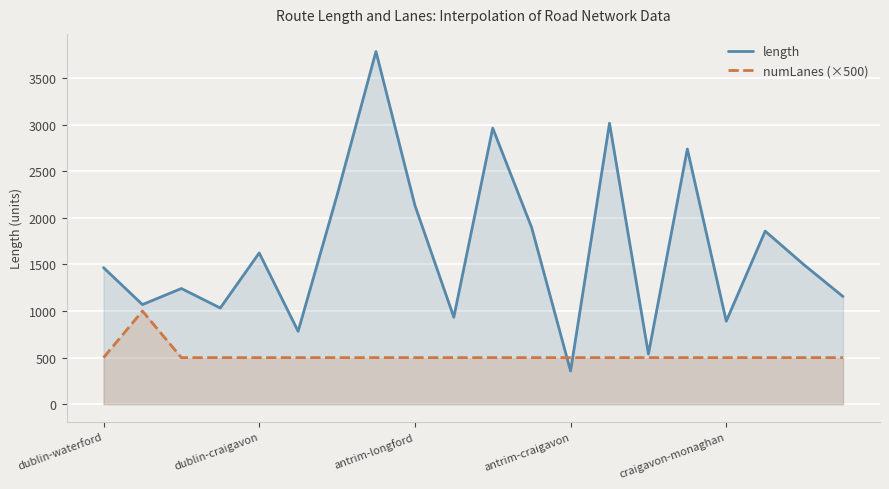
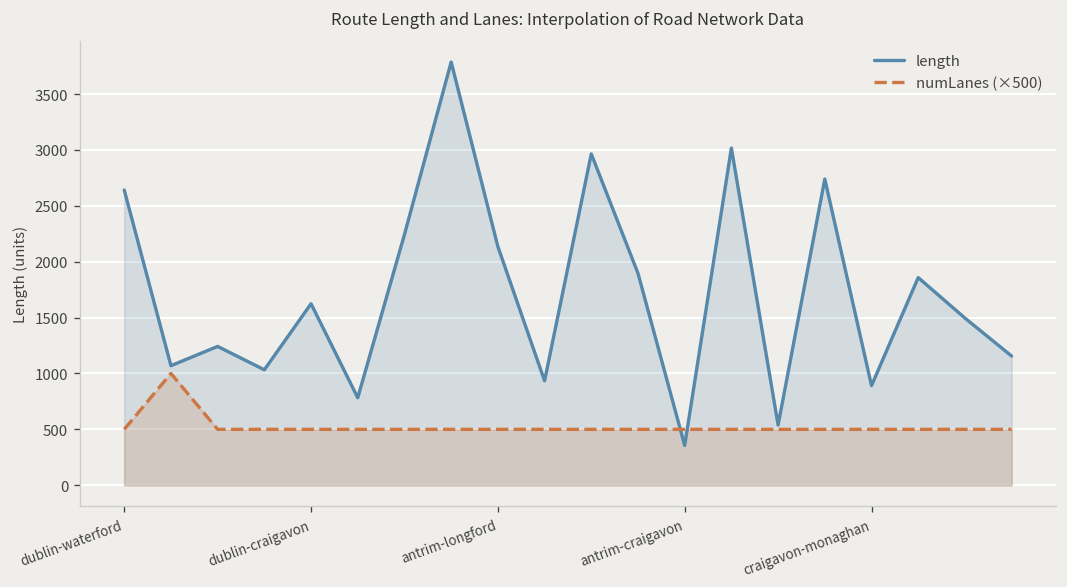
length, dublin-waterford: 1500 -> 2600
